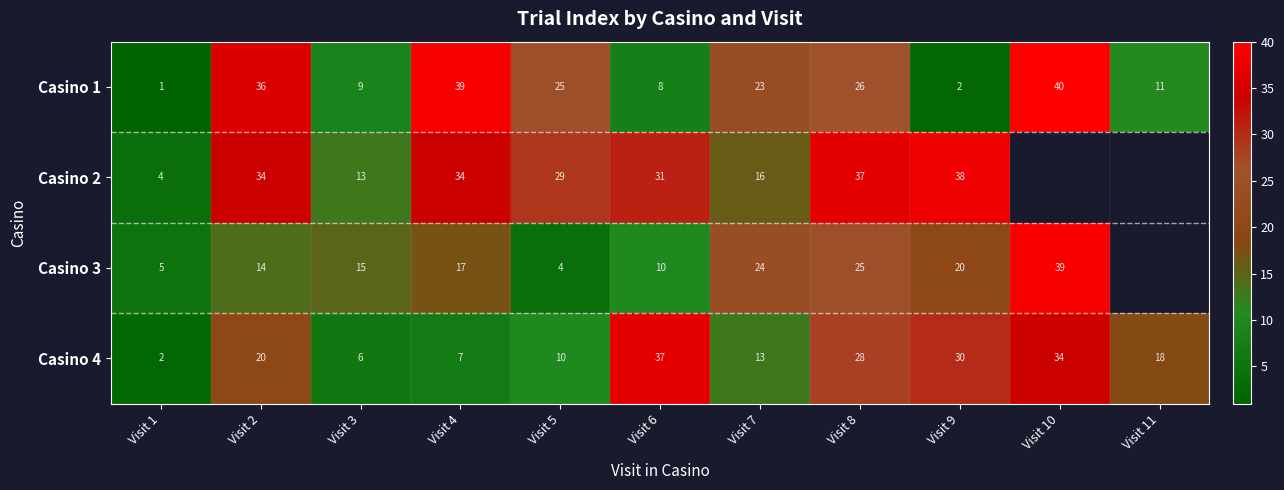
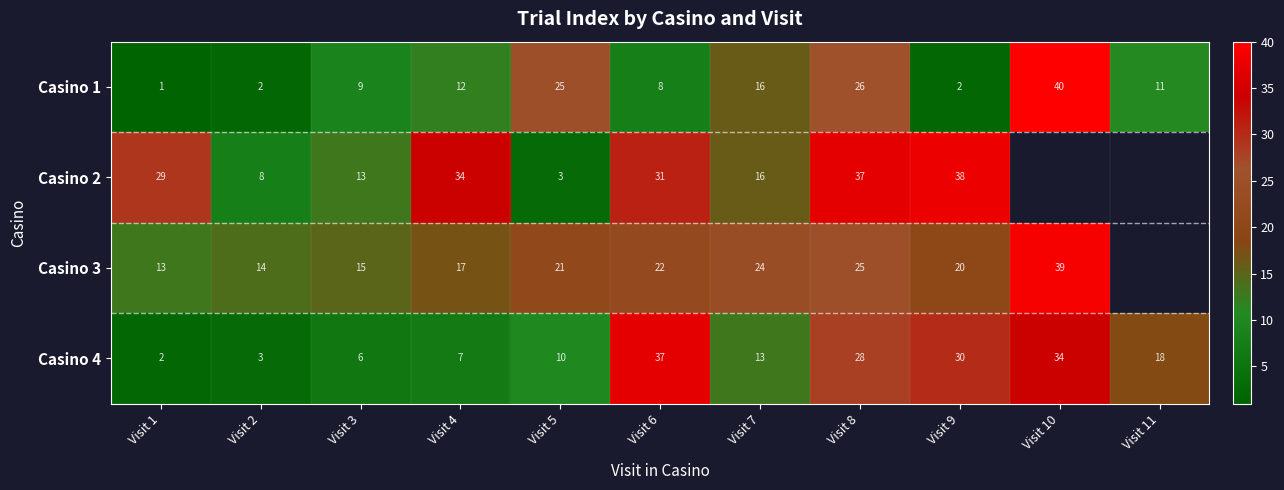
Casino 1, Visit 2: 36 -> 2
Casino 1, Visit 4: 39 -> 12
Casino 1, Visit 7: 23 -> 16
Casino 2, Visit 1: 4 -> 29
Casino 2, Visit 2: 34 -> 8
Casino 2, Visit 5: 29 -> 3
Casino 3, Visit 1: 5 -> 13
Casino 3, Visit 5: 4 -> 21
Casino 3, Visit 6: 10 -> 22
Casino 4, Visit 2: 20 -> 3
